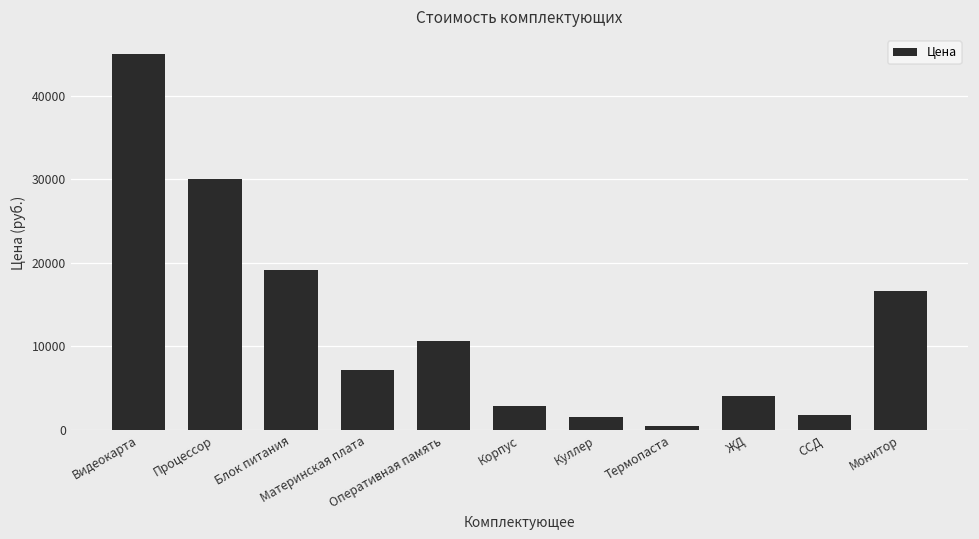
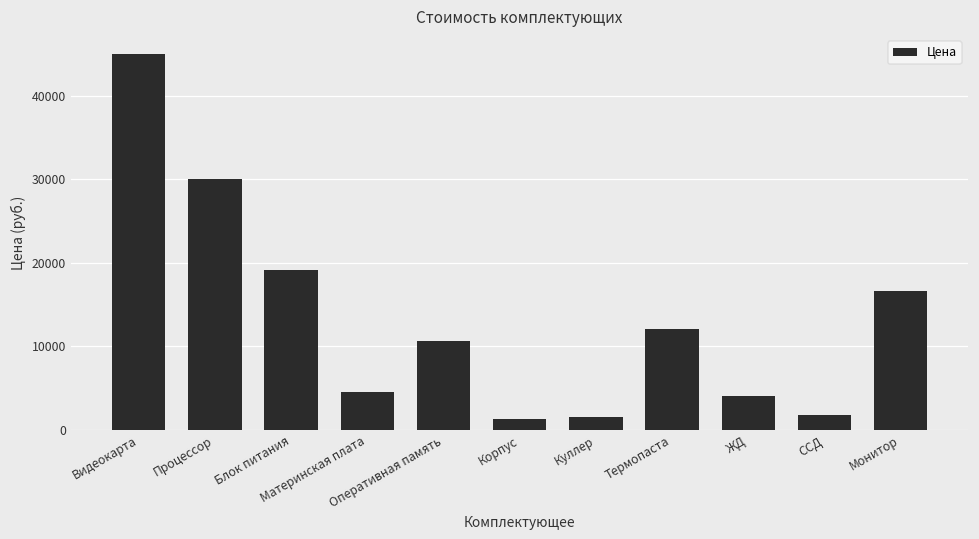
Материнская плата: 7000 -> 5000
Корпус: 3000 -> 1000
Термопаста: 1000 -> 12000
